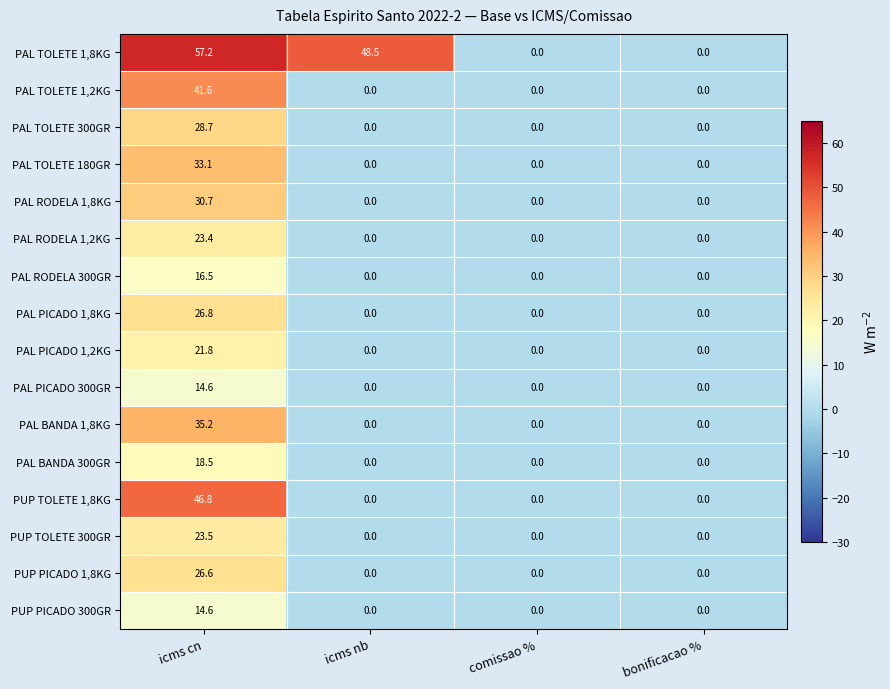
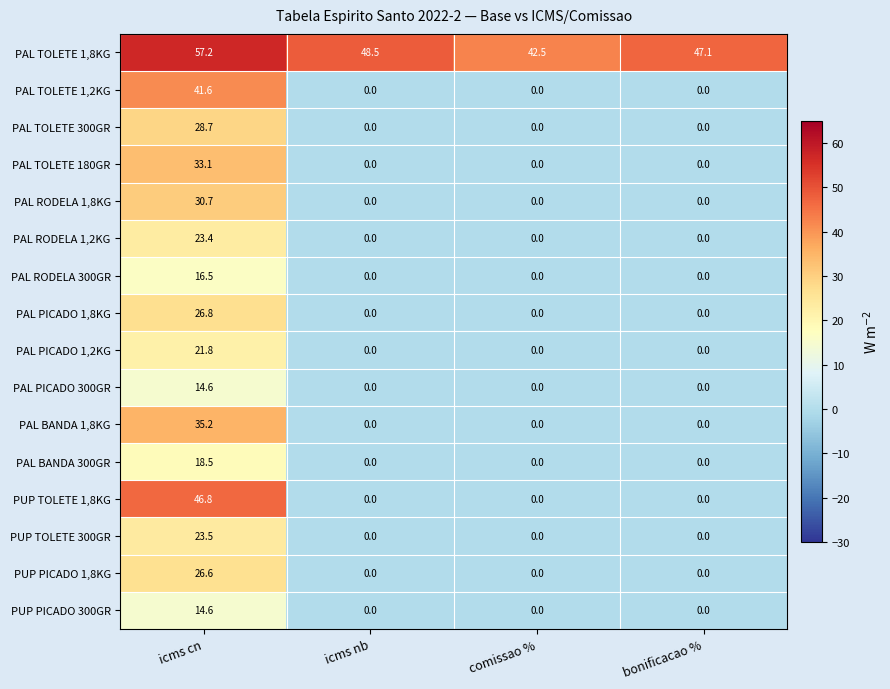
PAL TOLETE 1,8KG, comissao %: 0.0 -> 42.5
PAL TOLETE 1,8KG, bonificacao %: 0.0 -> 47.1
